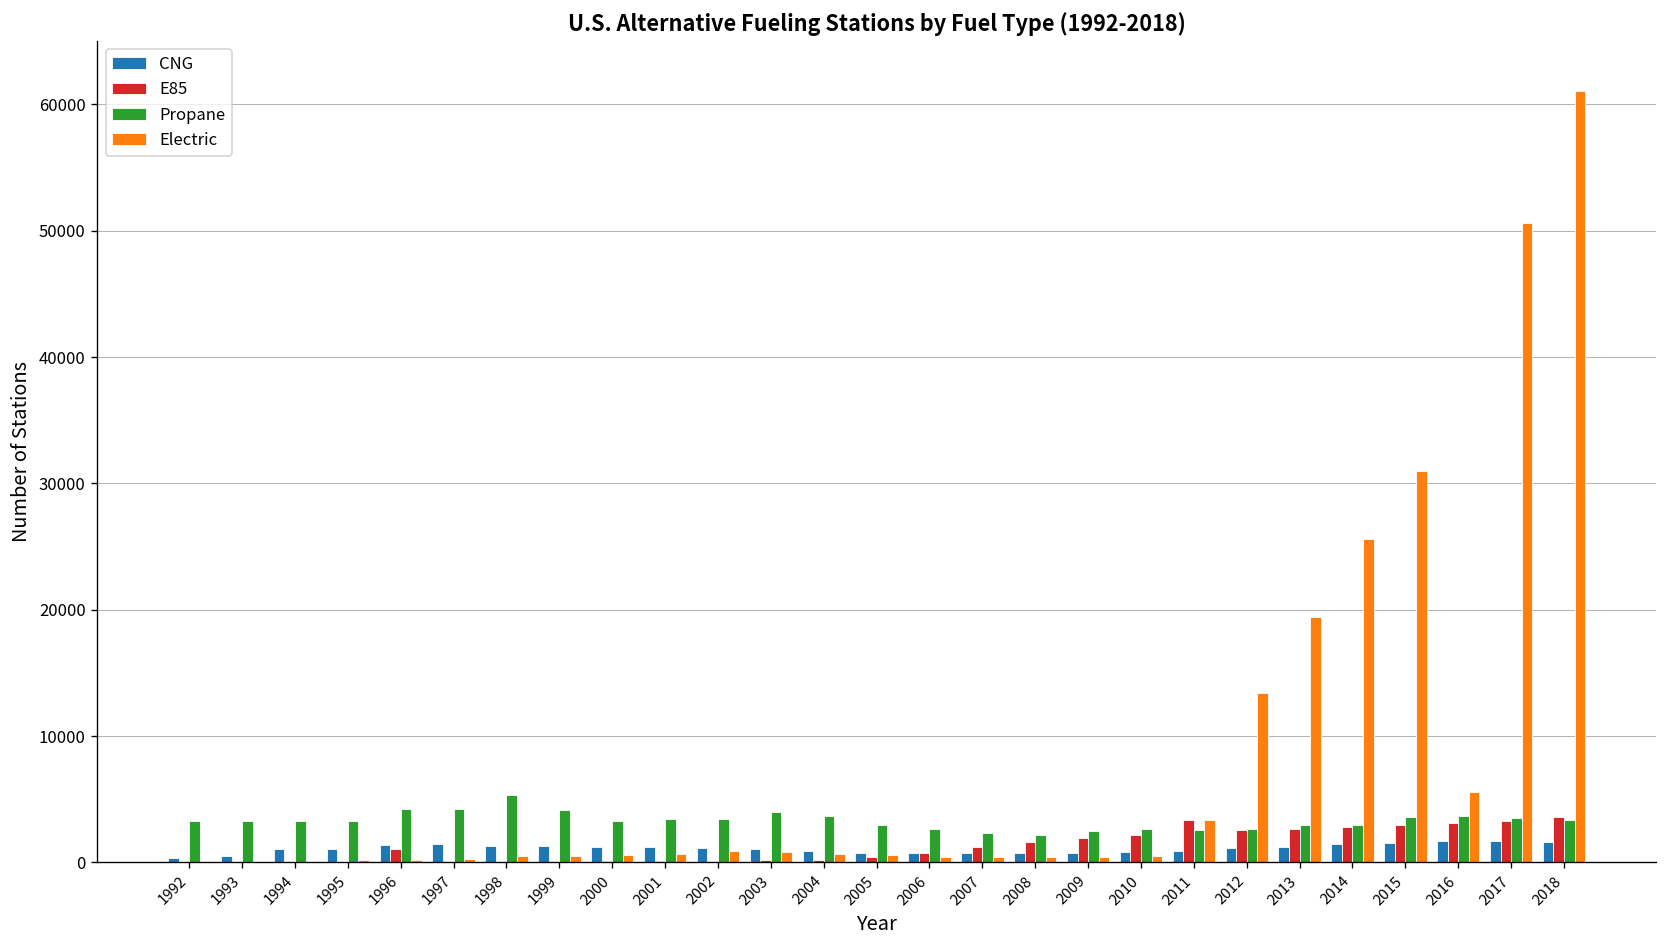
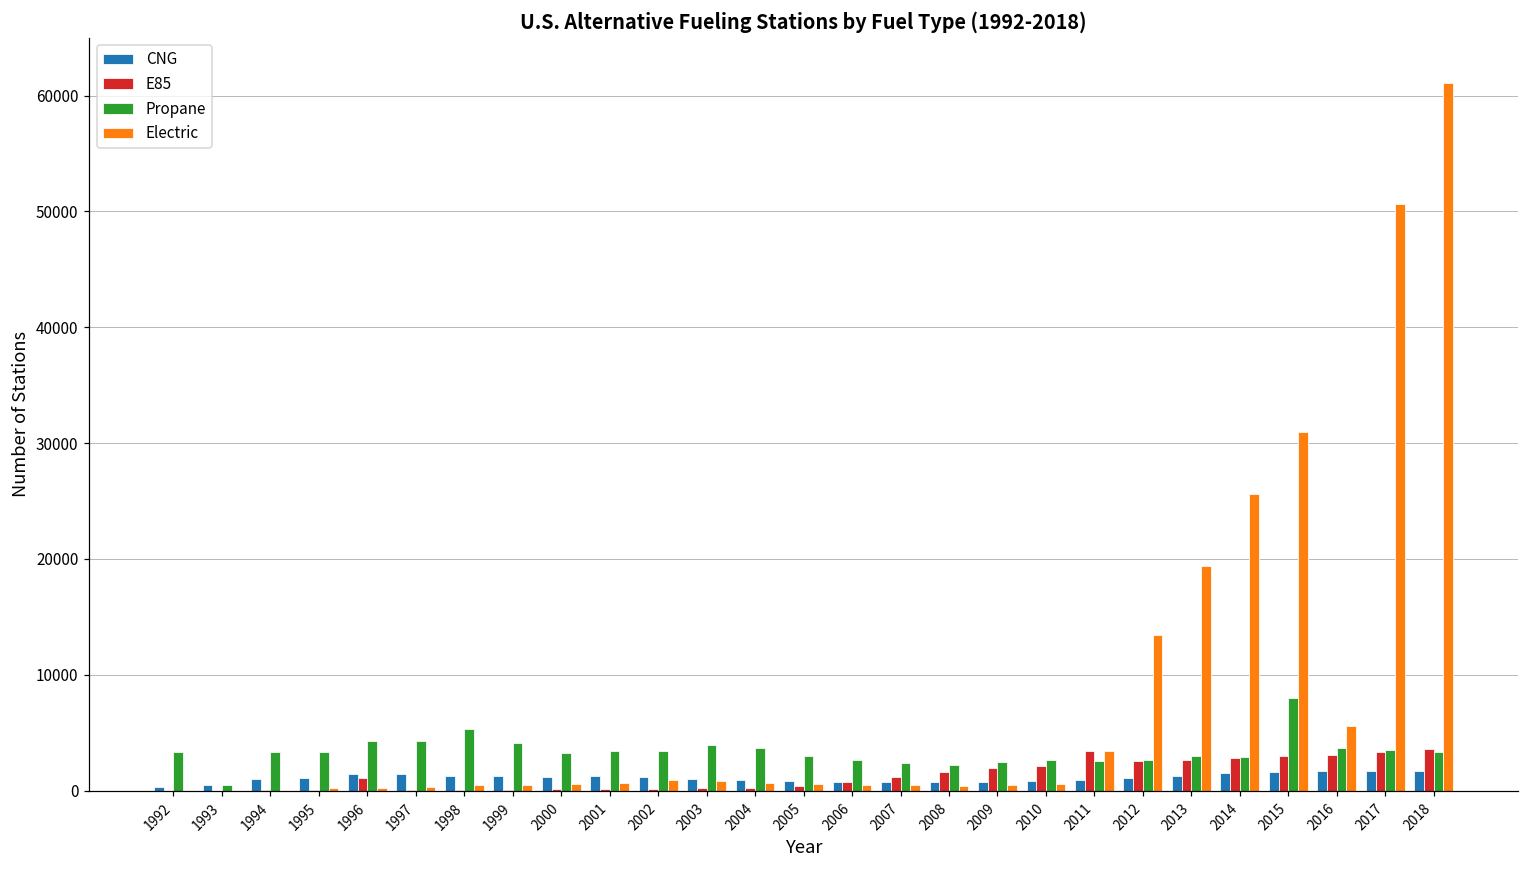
Propane, 1993: 3300 -> 500
Propane, 2015: 3600 -> 8000
